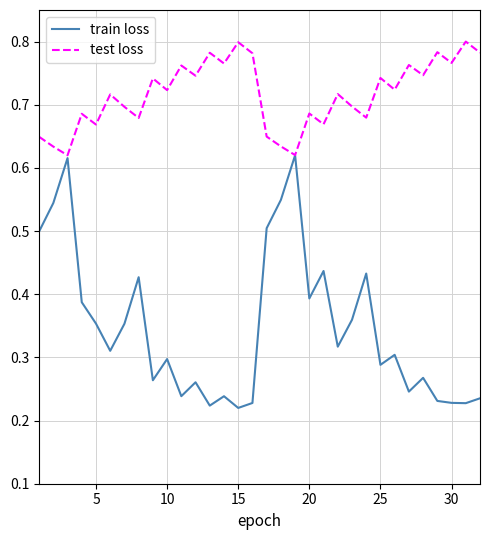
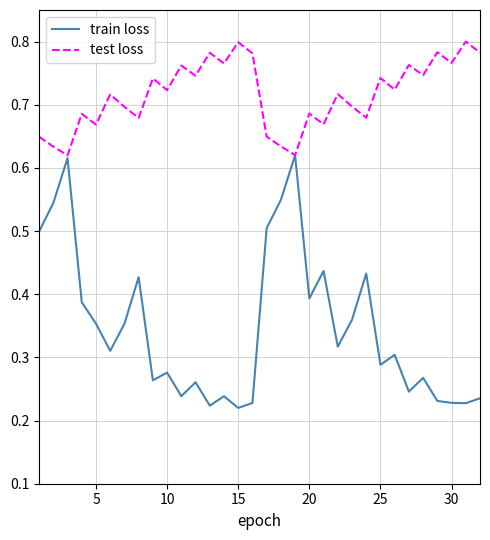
train loss, 10: 0.30 -> 0.28
